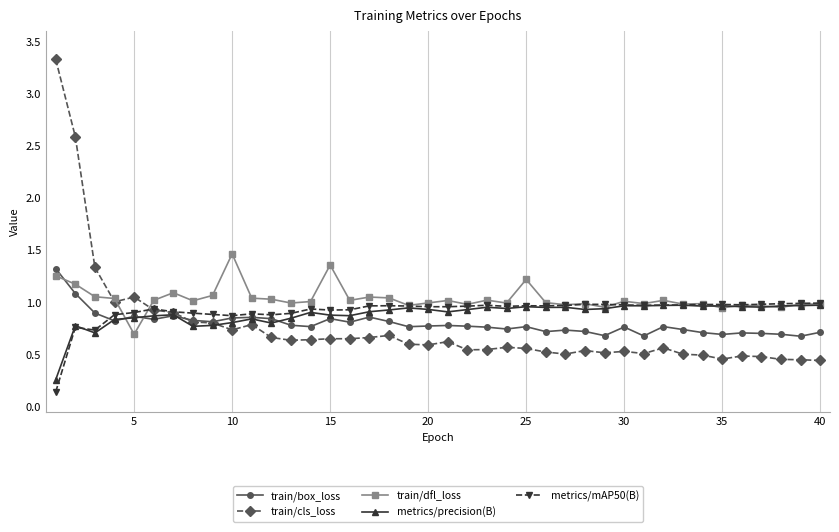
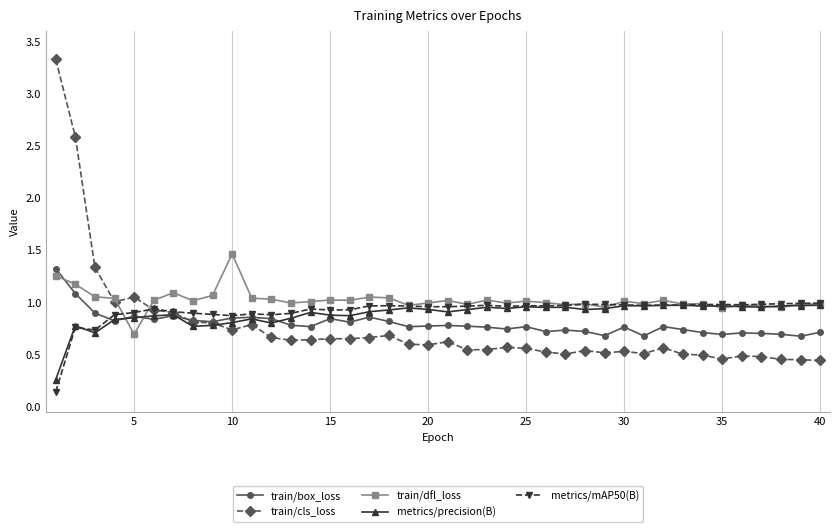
train/dfl_loss, 15: 1.36 -> 1.02
train/dfl_loss, 25: 1.22 -> 1.01
